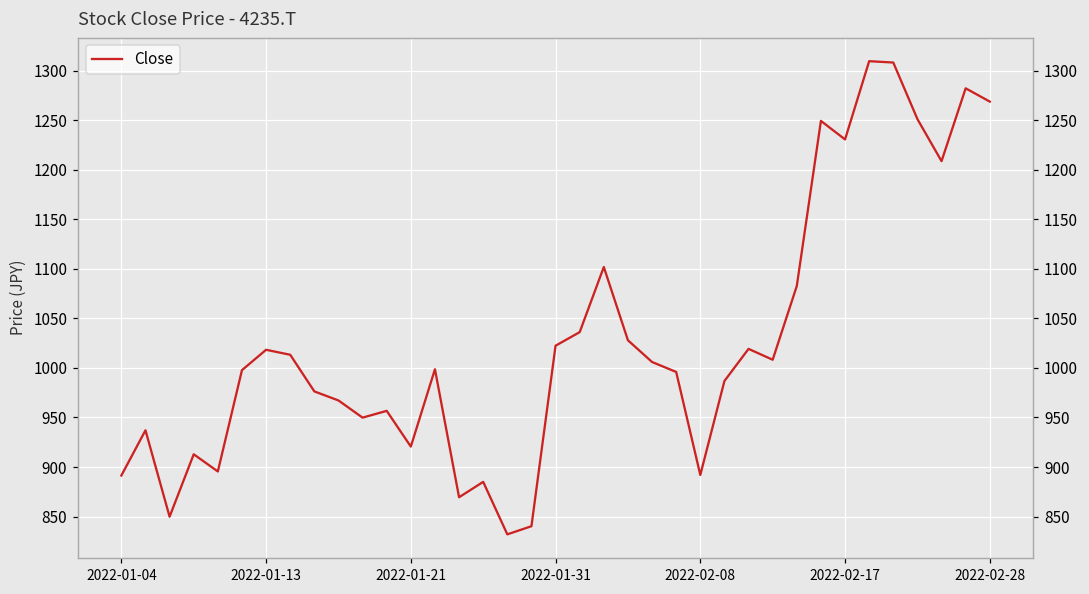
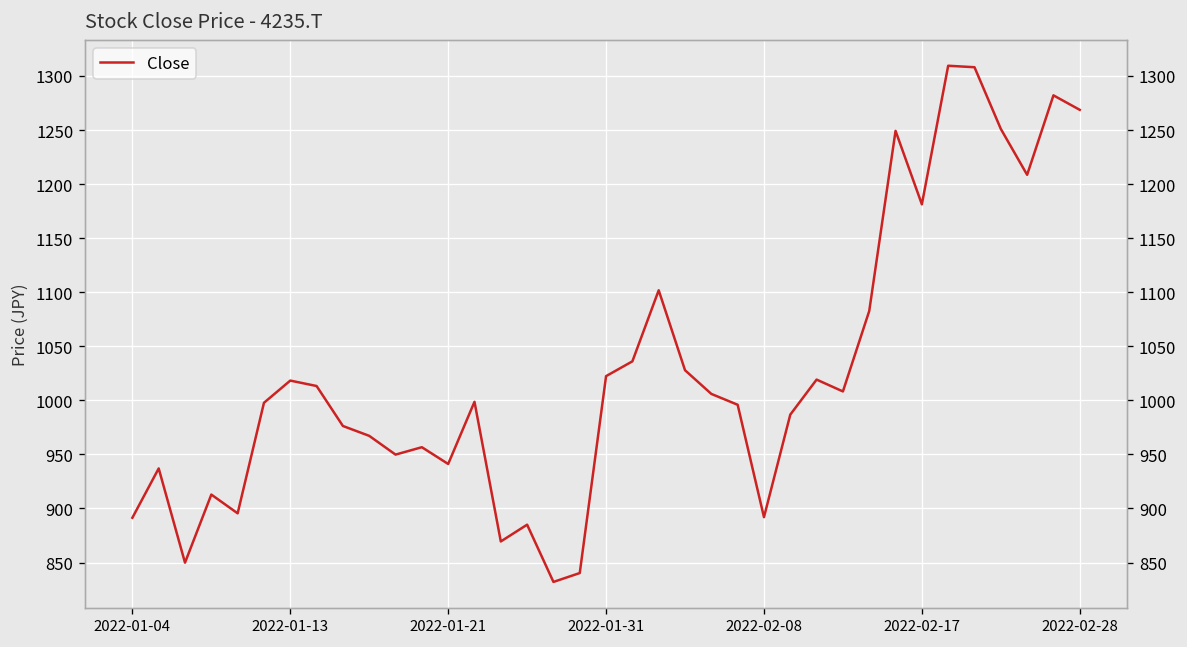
2022-01-21: 920 -> 940
2022-02-17: 1230 -> 1180
